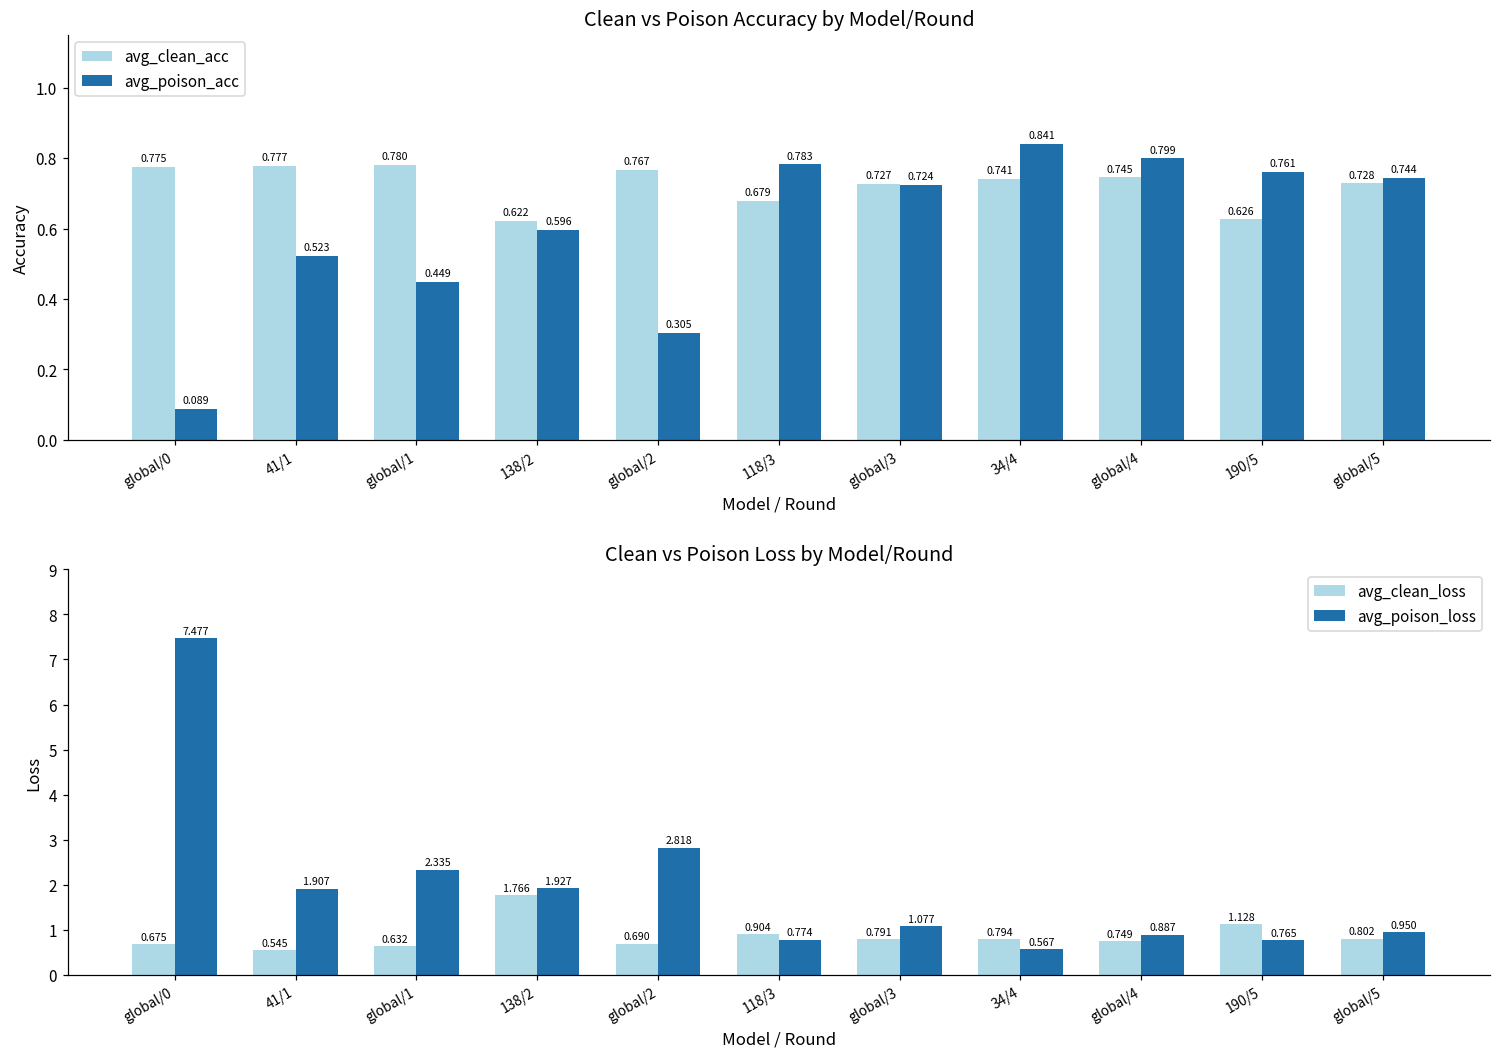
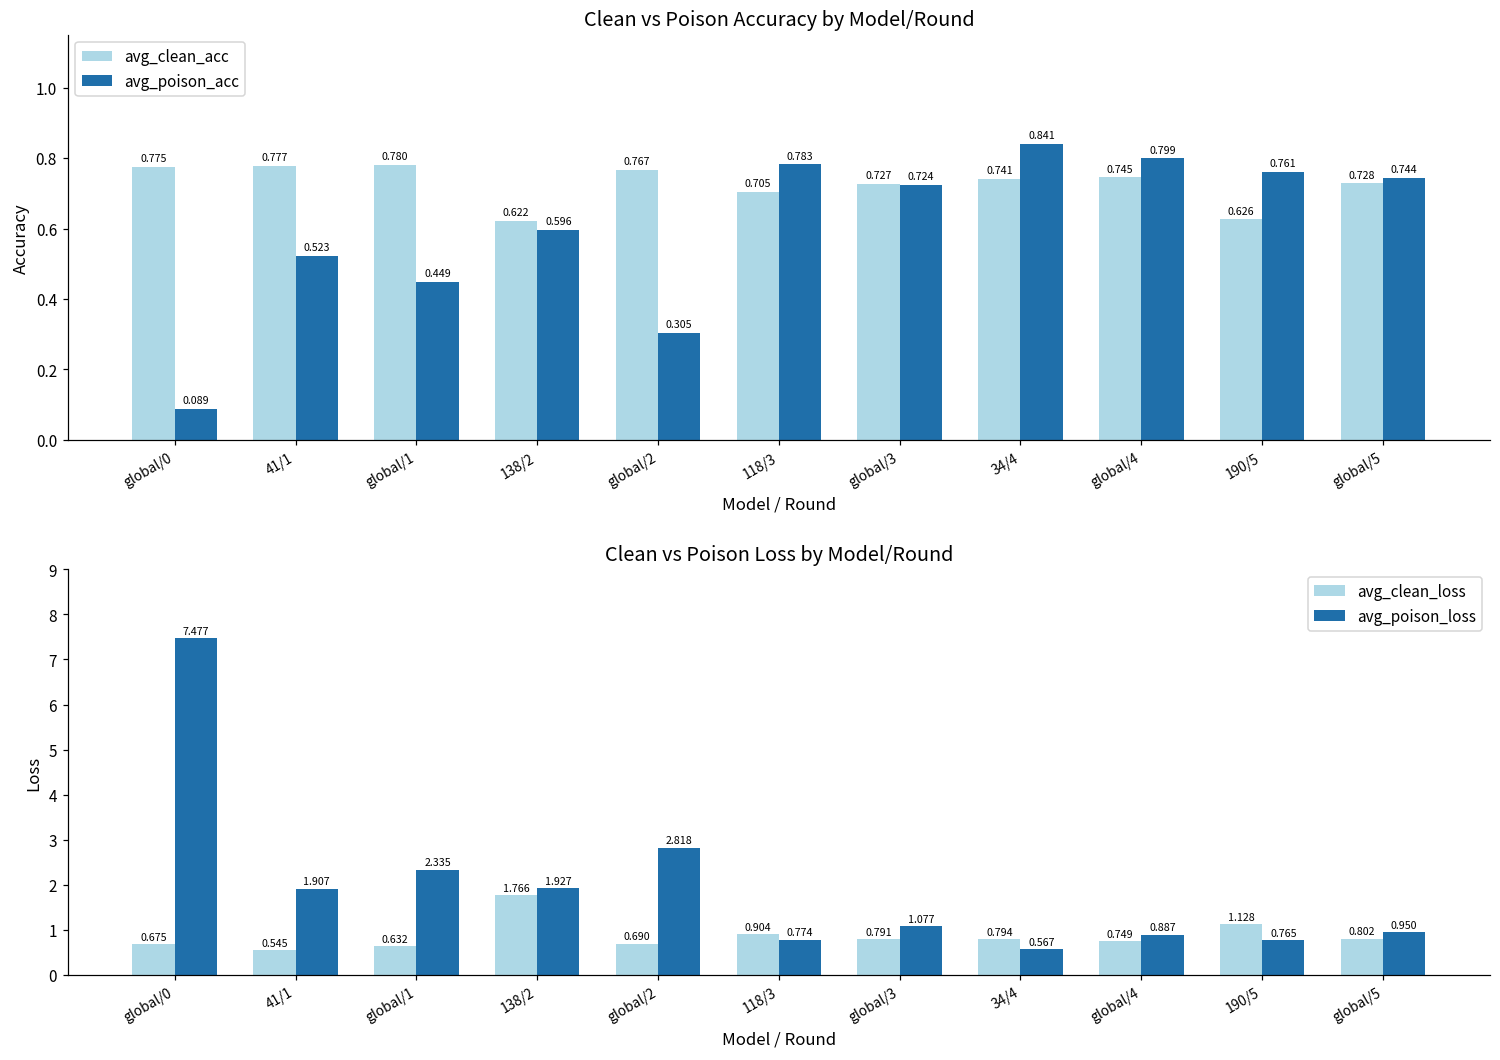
Clean vs Poison Accuracy by Model/Round, avg_clean_acc, 118/3: 0.679 -> 0.705
